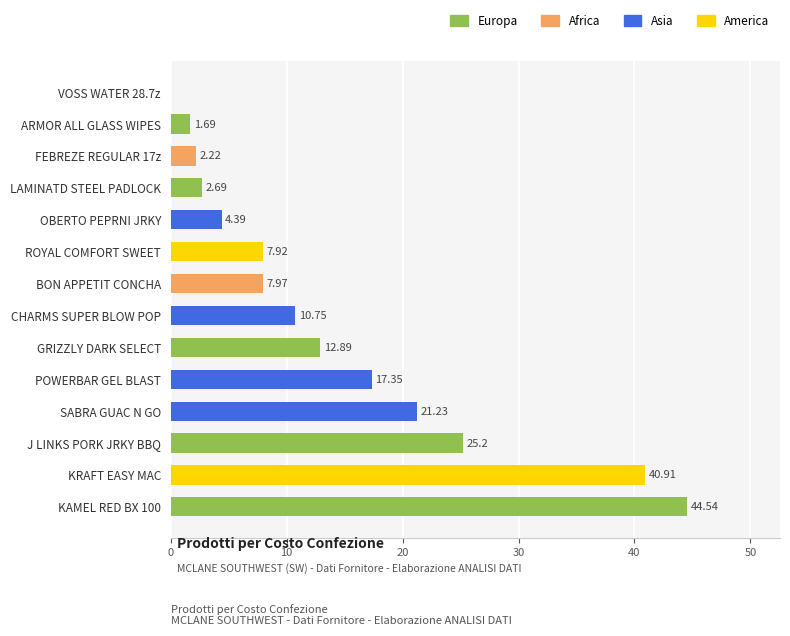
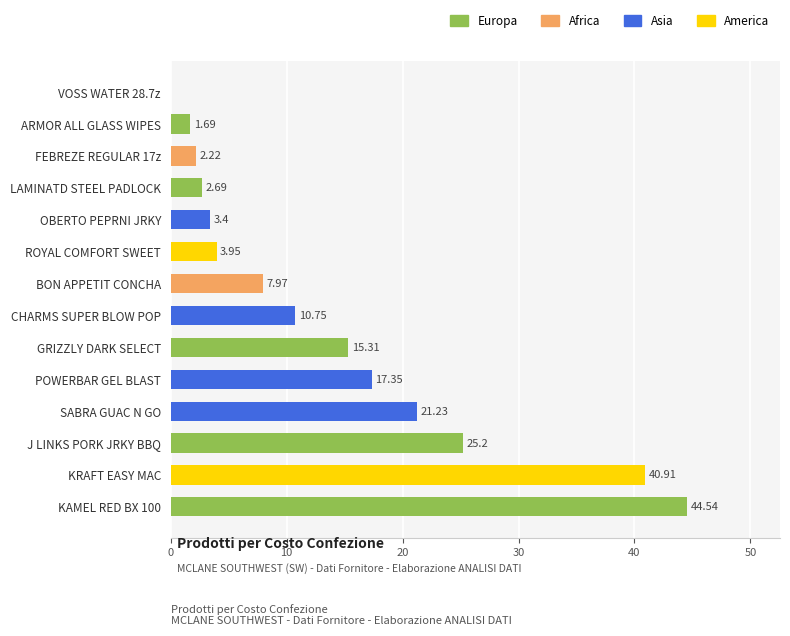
OBERTO PEPRNI JRKY: 4.39 -> 3.4
ROYAL COMFORT SWEET: 7.92 -> 3.95
GRIZZLY DARK SELECT: 12.89 -> 15.31
